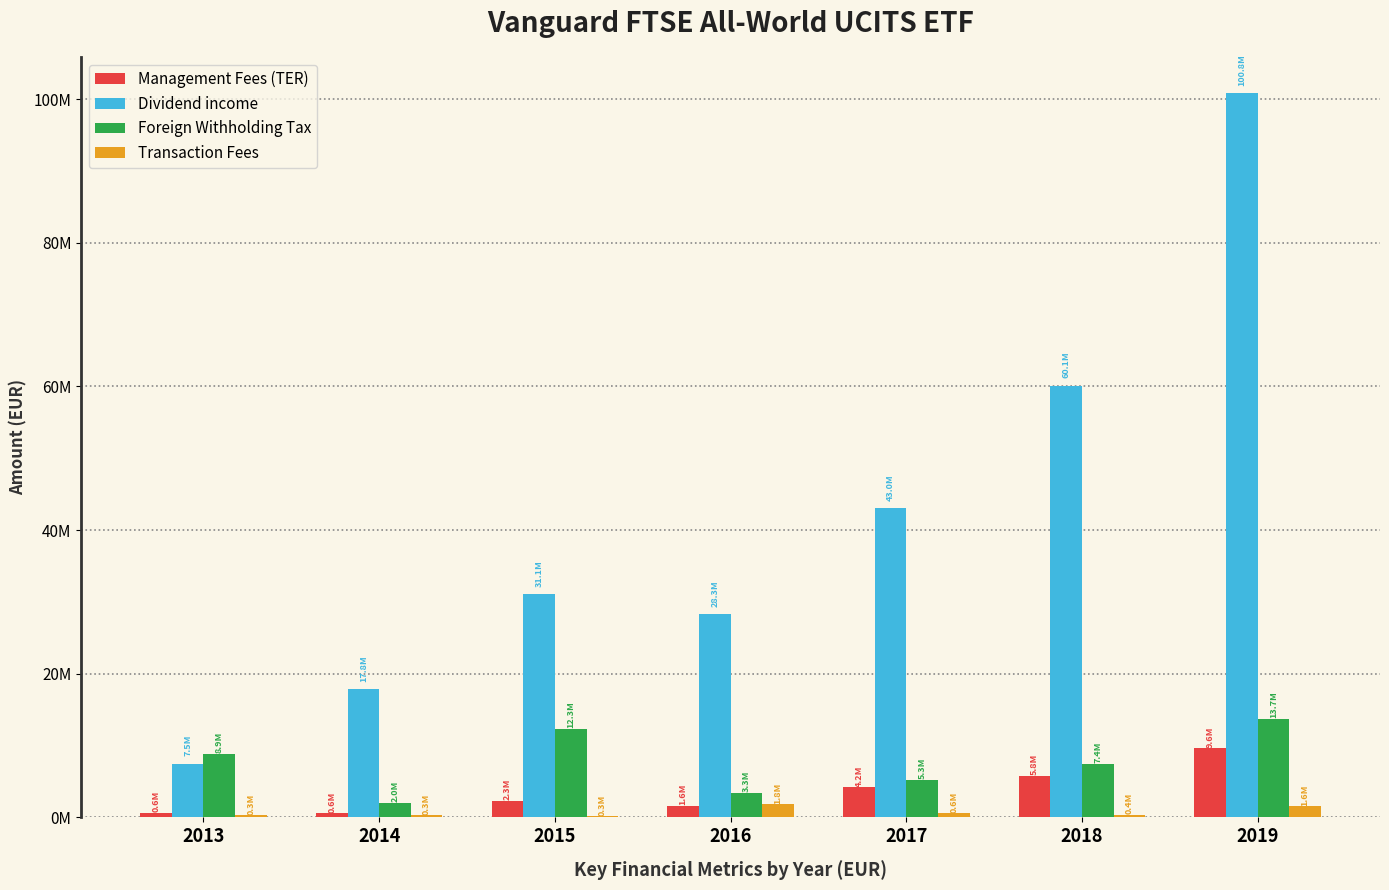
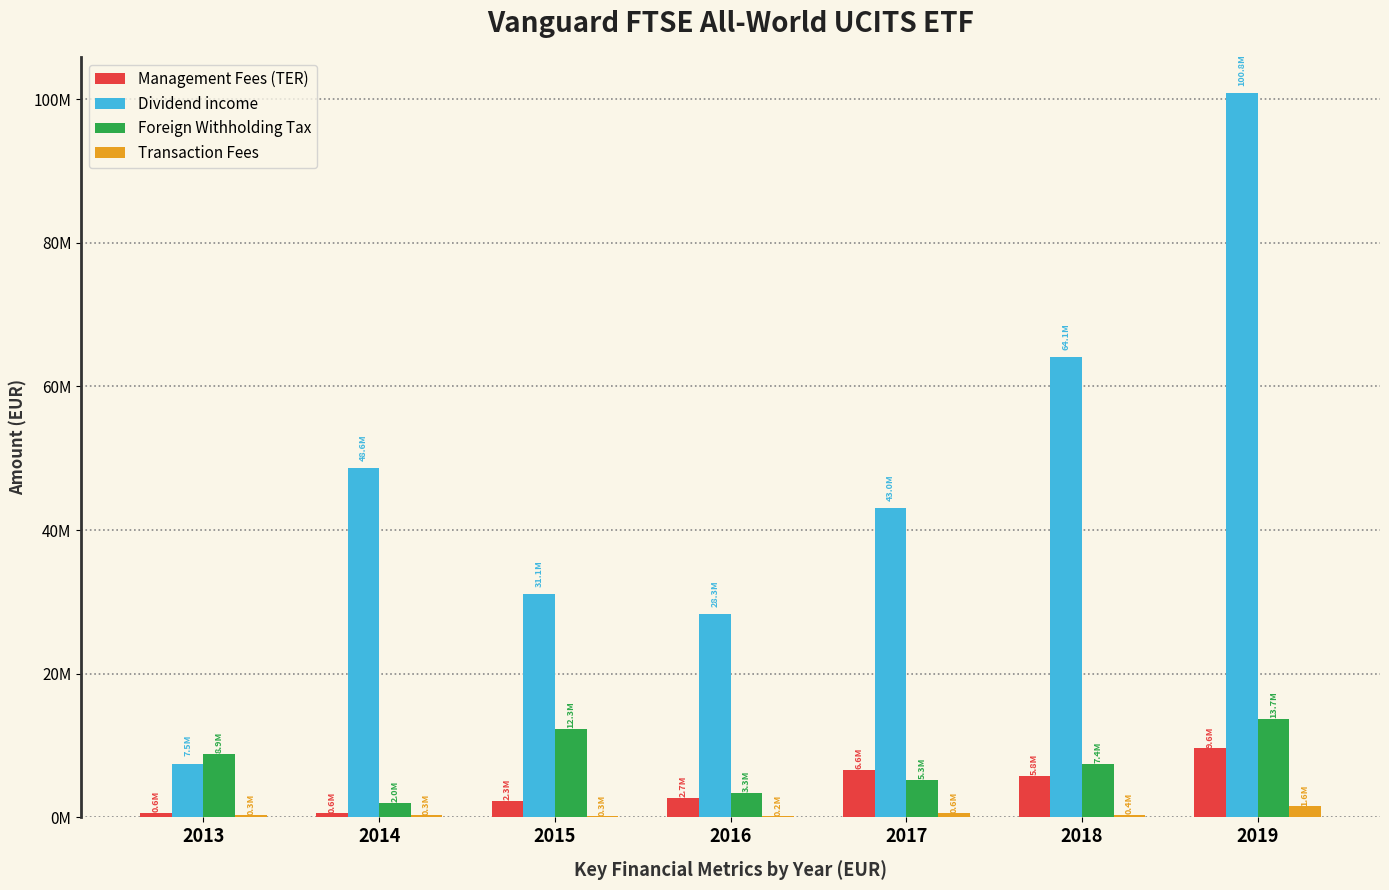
Dividend income, 2014: 17.8M -> 48.6M
Management Fees (TER), 2016: 1.6M -> 2.7M
Transaction Fees, 2016: 1.8M -> 0.2M
Management Fees (TER), 2017: 4.2M -> 6.6M
Dividend income, 2018: 60.1M -> 64.1M
